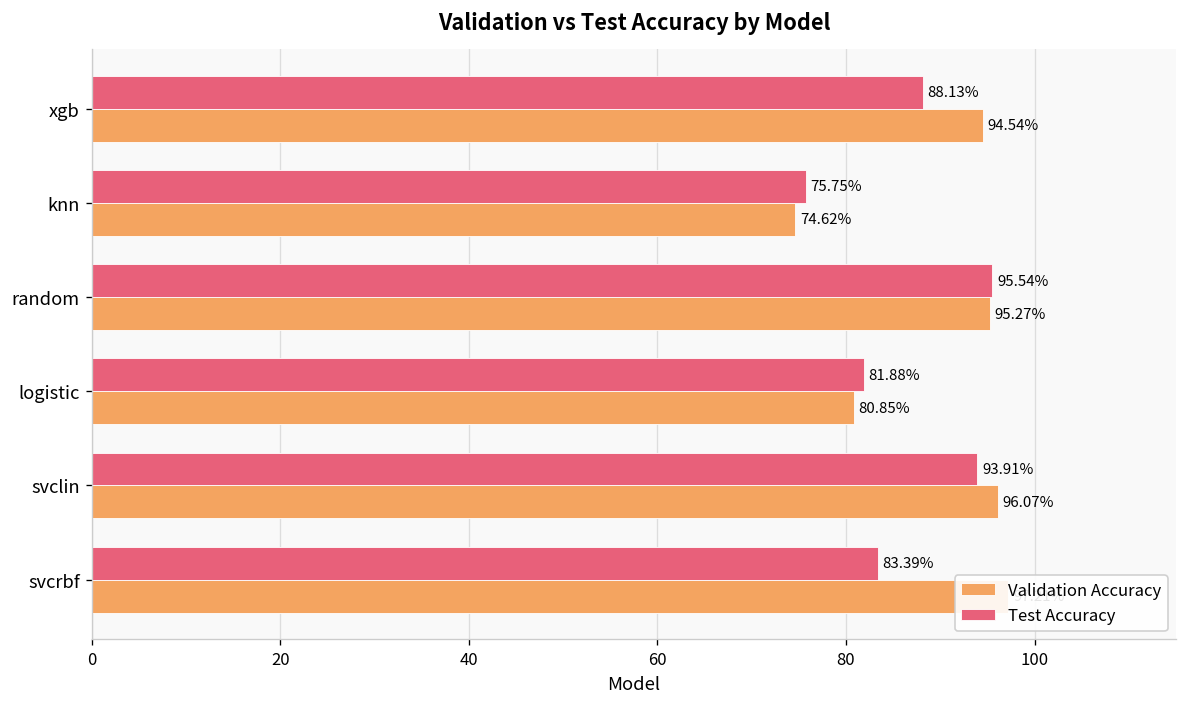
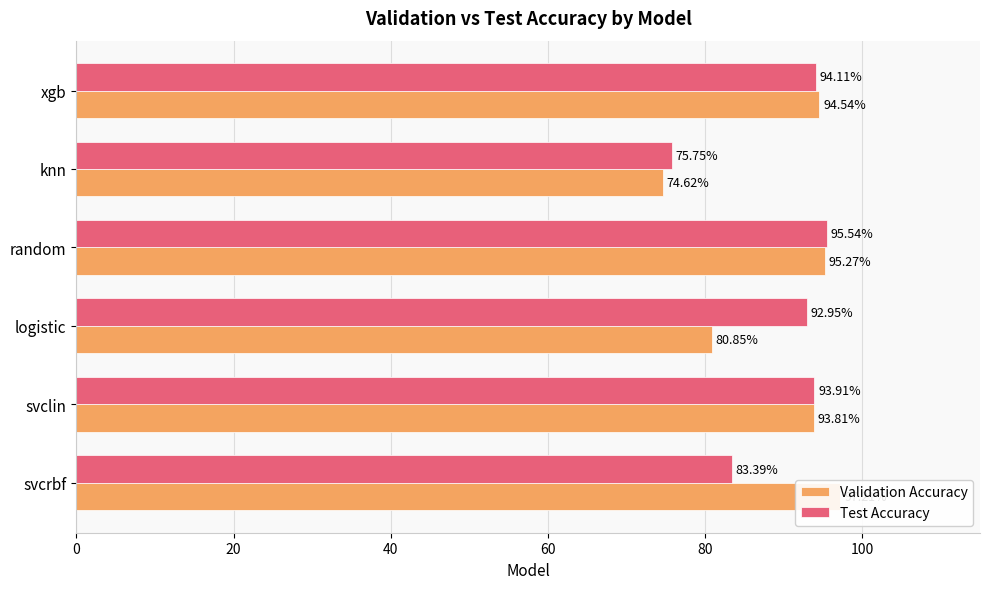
Test Accuracy, xgb: 88.13% -> 94.11%
Test Accuracy, logistic: 81.88% -> 92.95%
Validation Accuracy, svclin: 96.07% -> 93.81%
